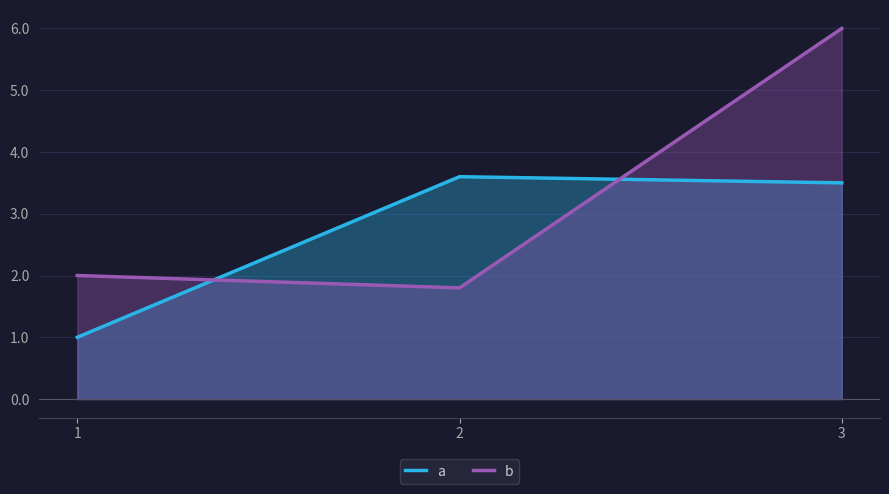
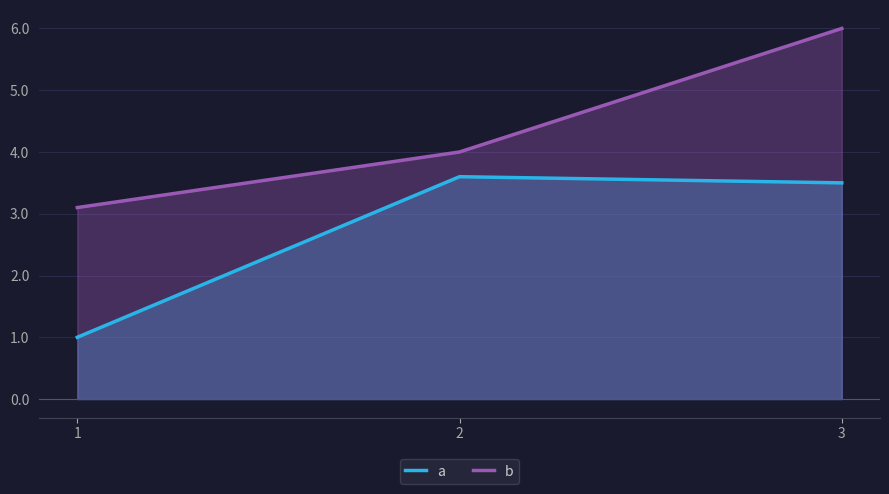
b, 1: 2.0 -> 3.1
b, 2: 1.8 -> 4.0
